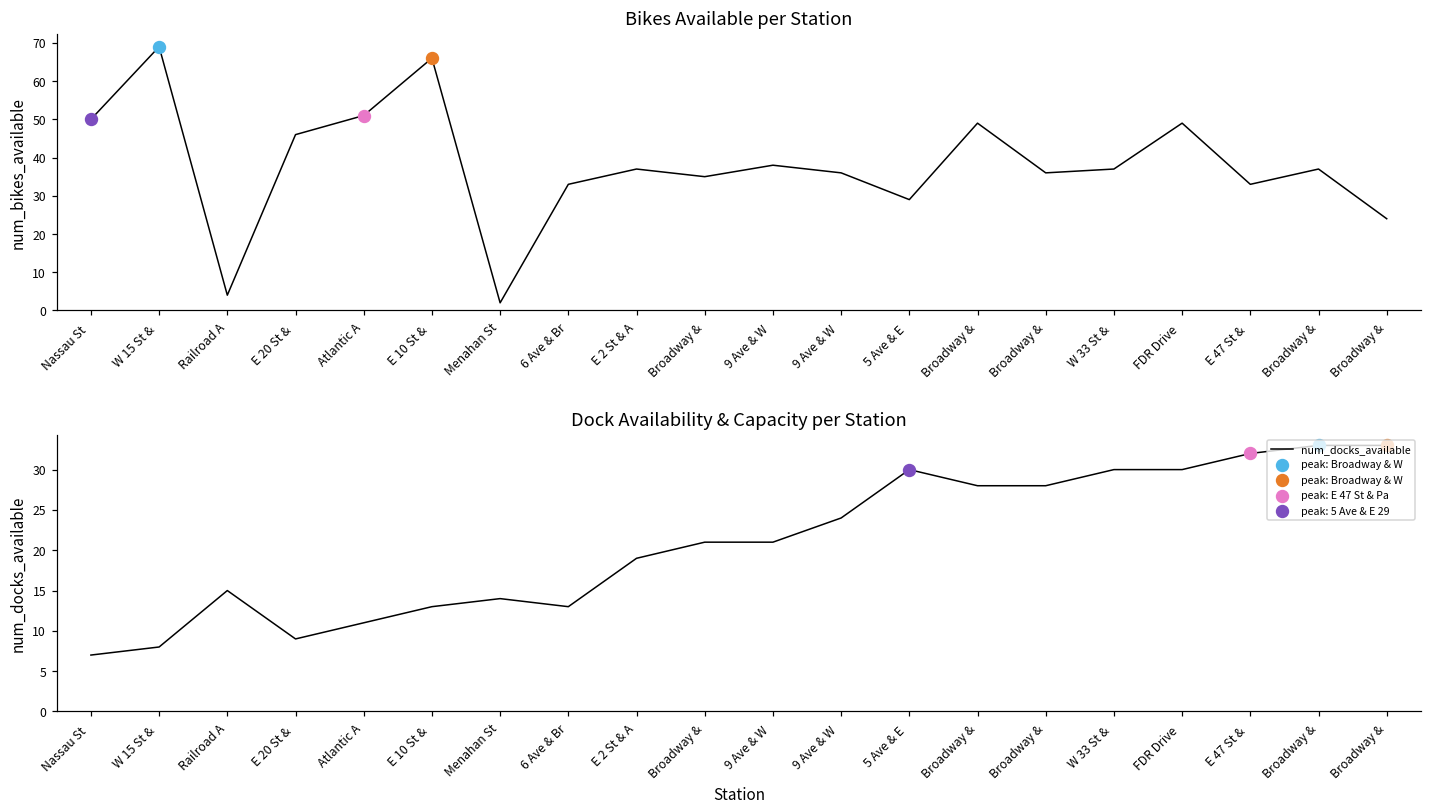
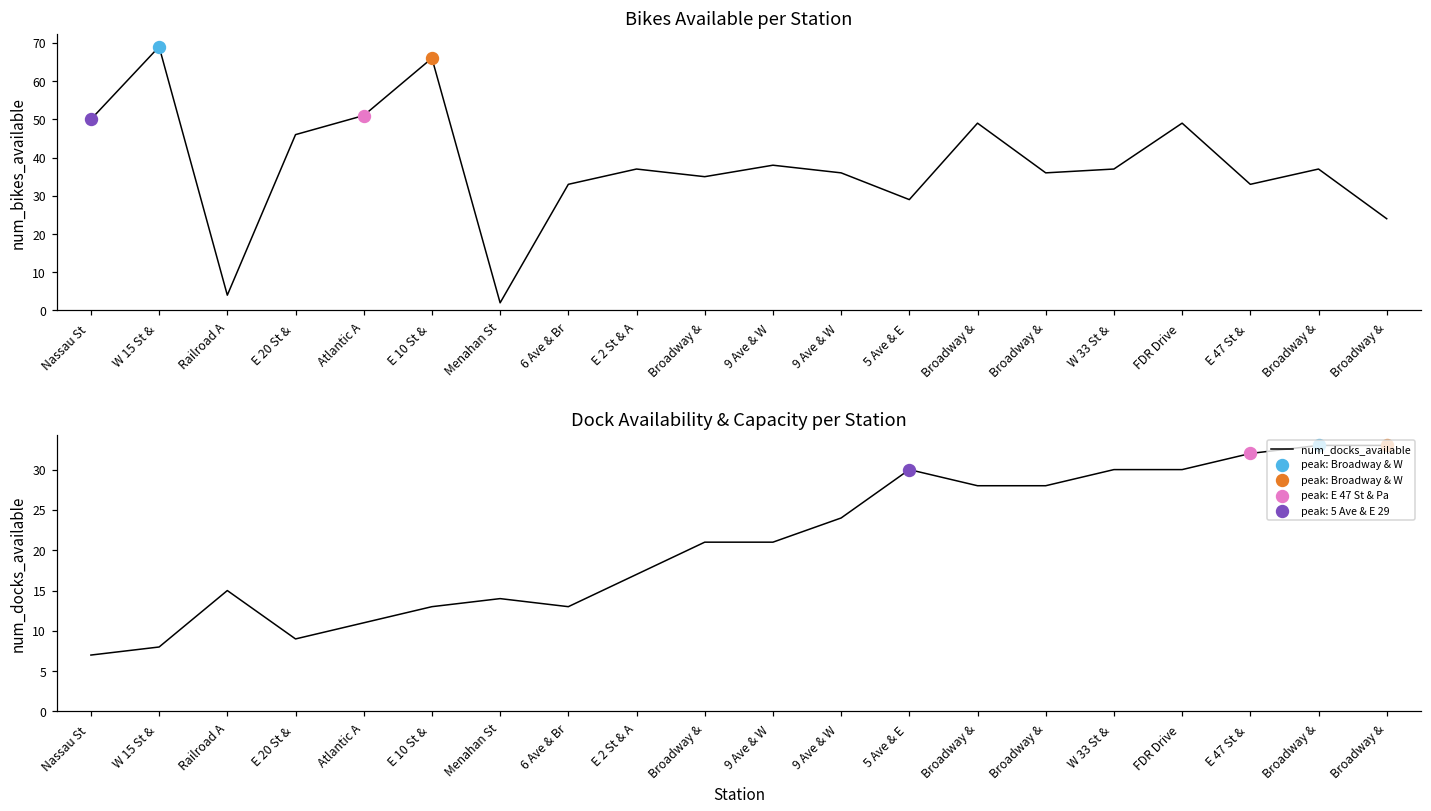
Dock Availability & Capacity per Station, num_docks_available, E 2 St & A: 19 -> 17
